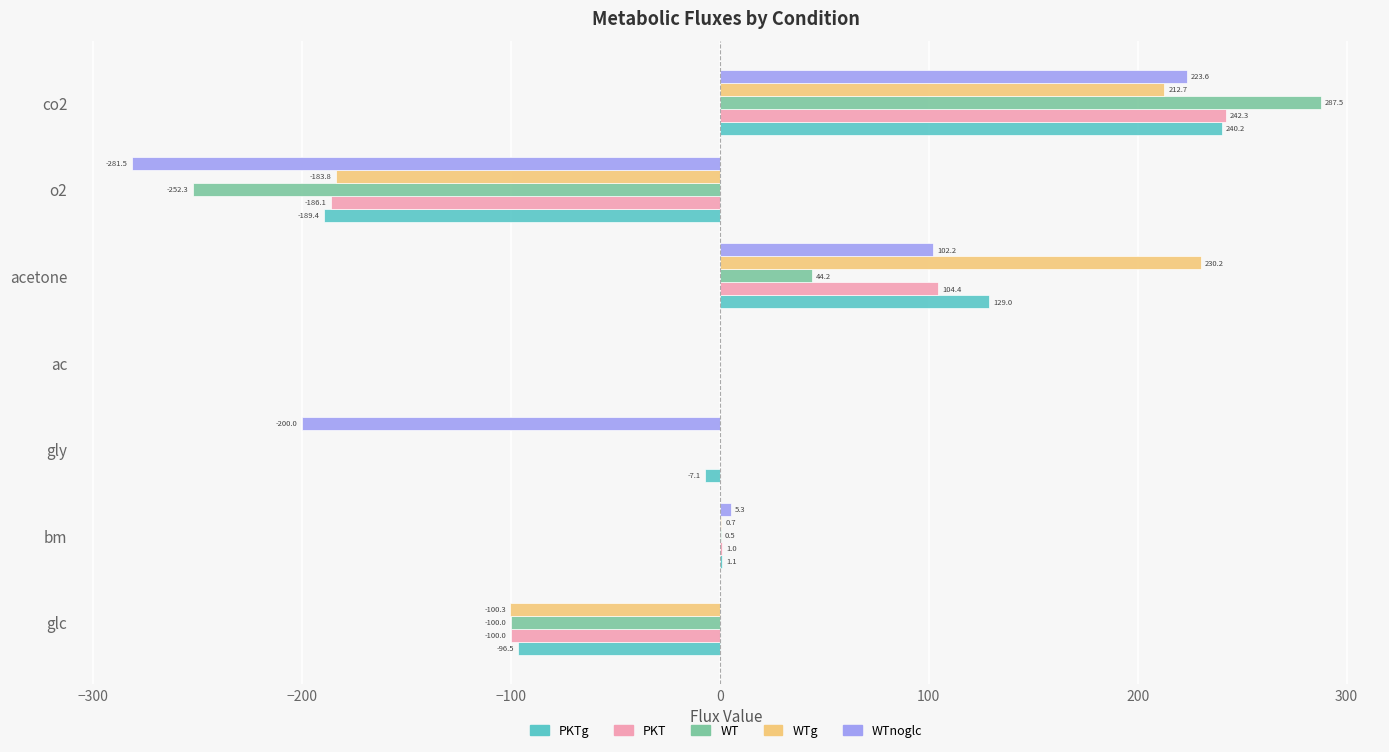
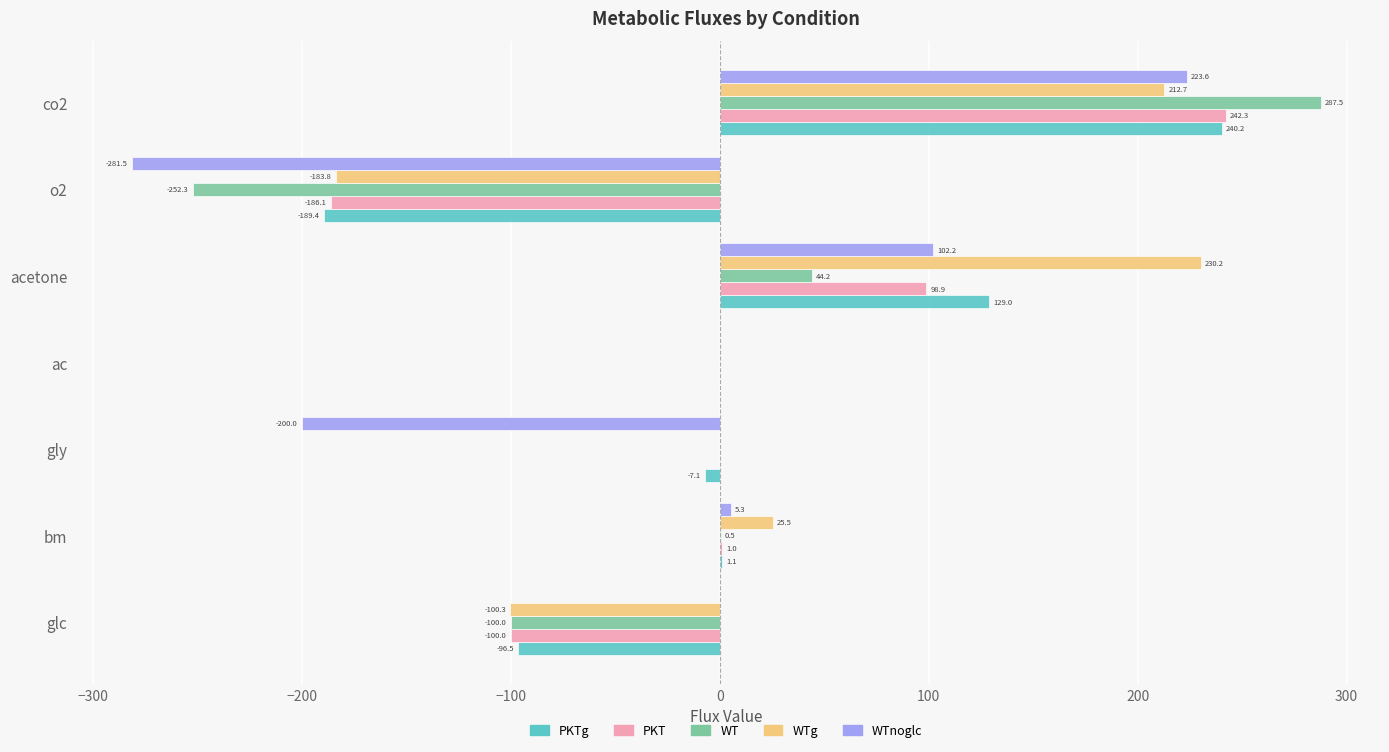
PKT, acetone: 104.4 -> 98.9
WTg, bm: 0.7 -> 25.5
